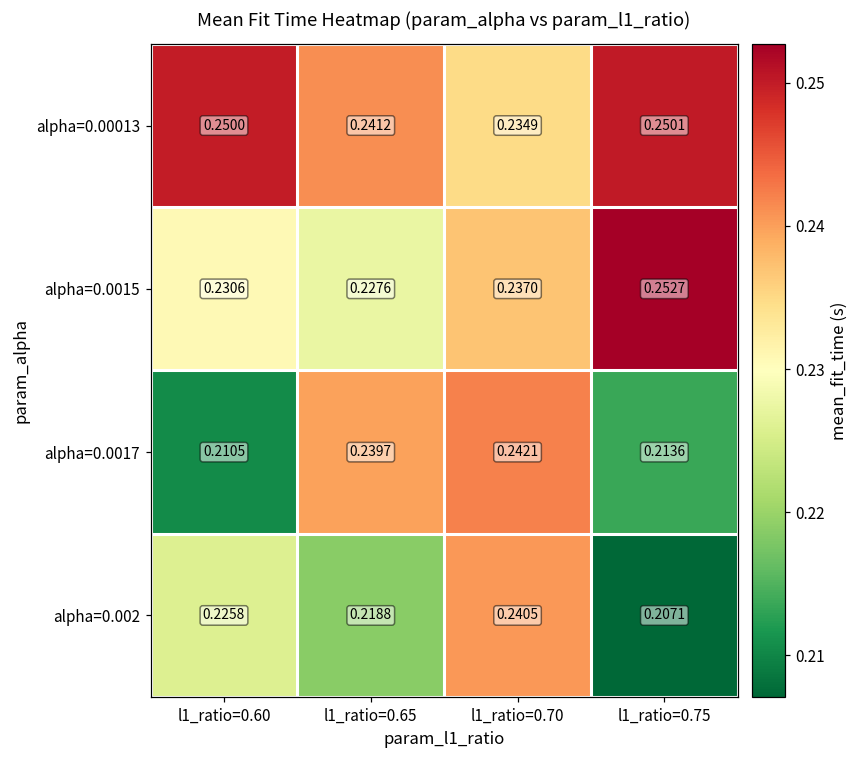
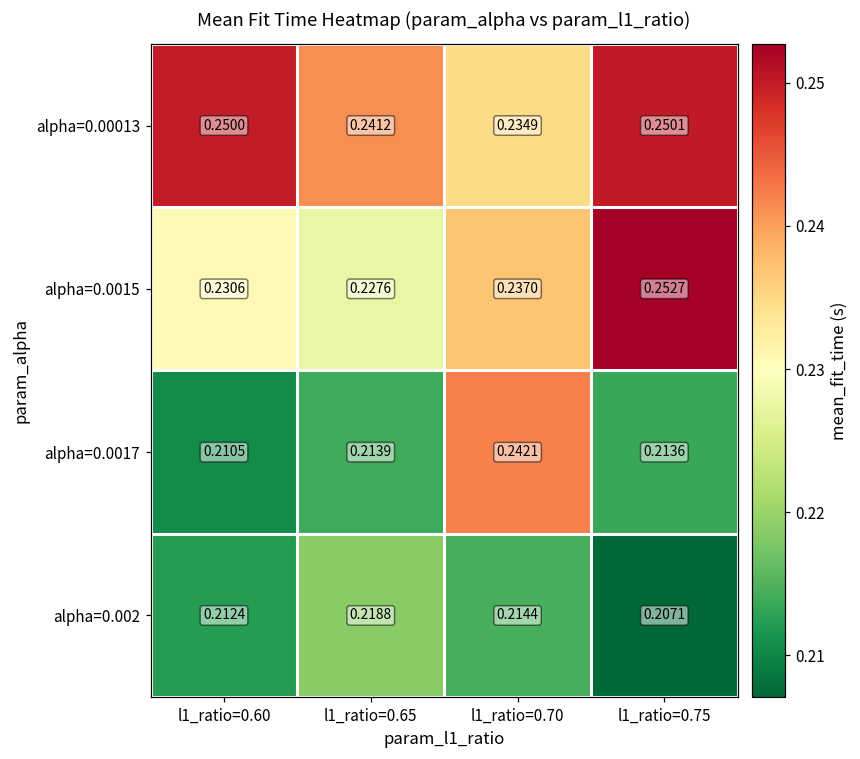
alpha=0.0017, l1_ratio=0.65: 0.2397 -> 0.2139
alpha=0.002, l1_ratio=0.60: 0.2258 -> 0.2124
alpha=0.002, l1_ratio=0.70: 0.2405 -> 0.2144
